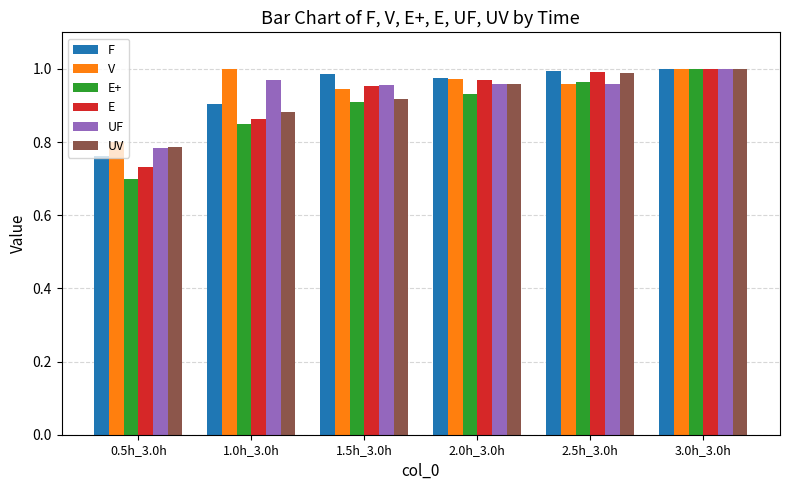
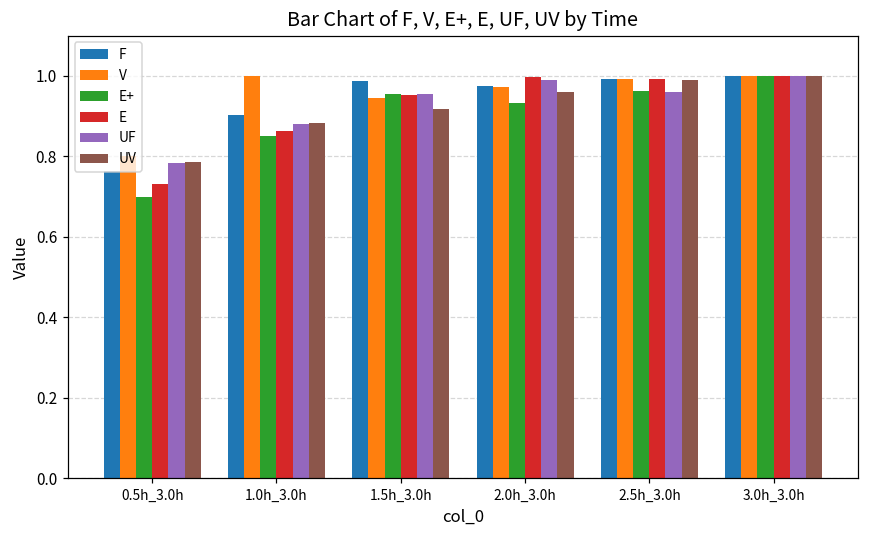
UF, 1.0h_3.0h: 0.97 -> 0.88
E+, 1.5h_3.0h: 0.91 -> 0.96
E, 2.0h_3.0h: 0.97 -> 1.00
UF, 2.0h_3.0h: 0.96 -> 0.99
V, 2.5h_3.0h: 0.96 -> 0.99
